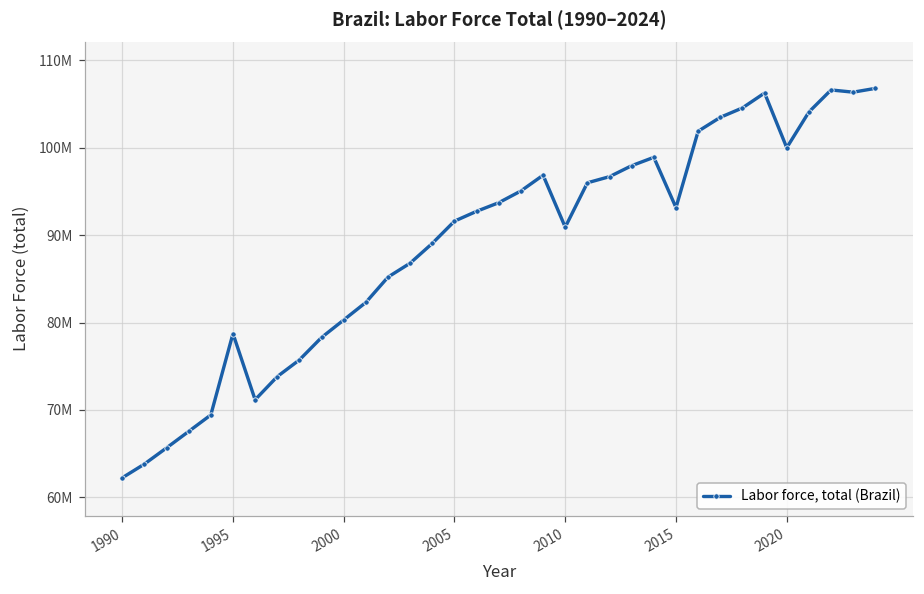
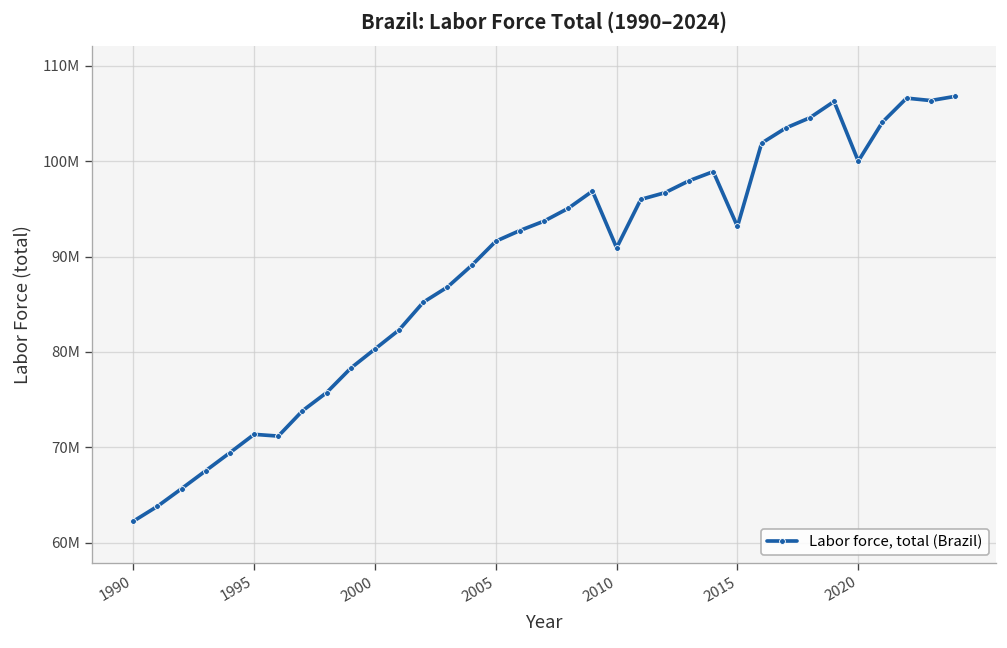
1995: 79000000 -> 71000000
